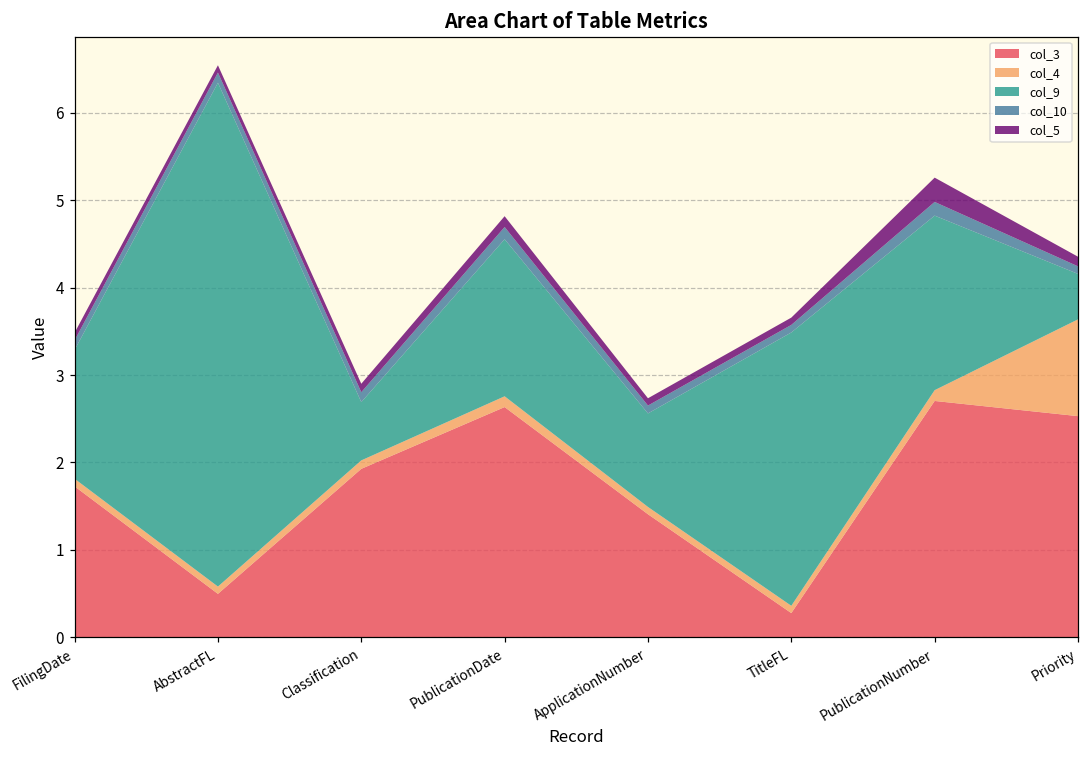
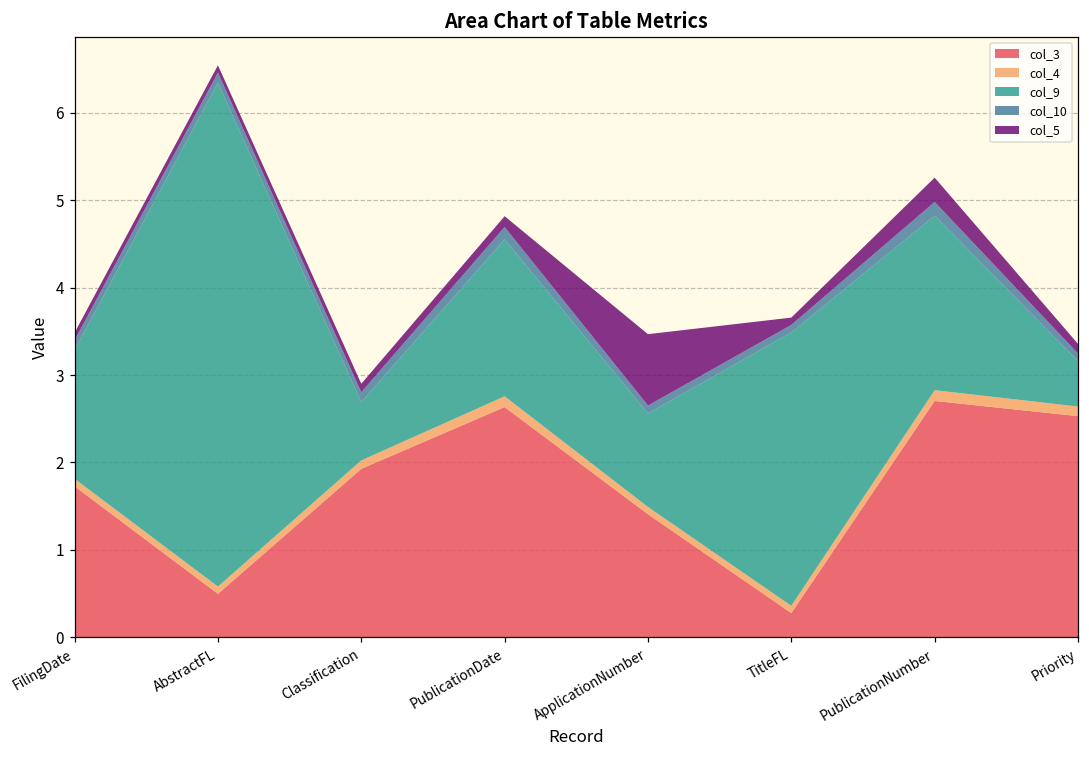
col_5, ApplicationNumber: 0.1 -> 0.8
col_4, Priority: 1.1 -> 0.1
